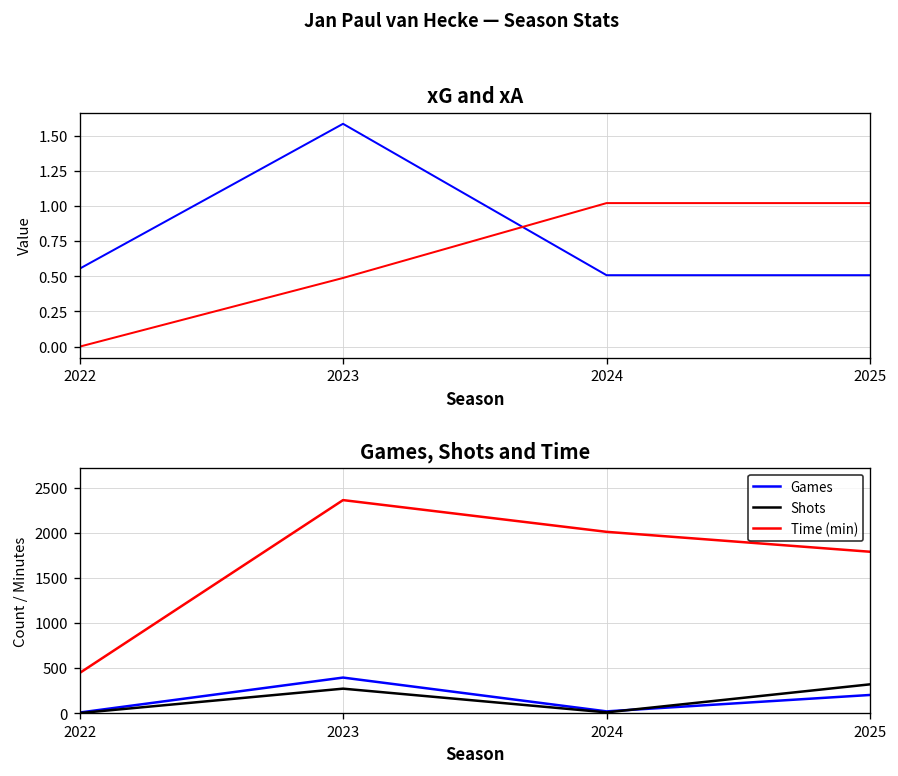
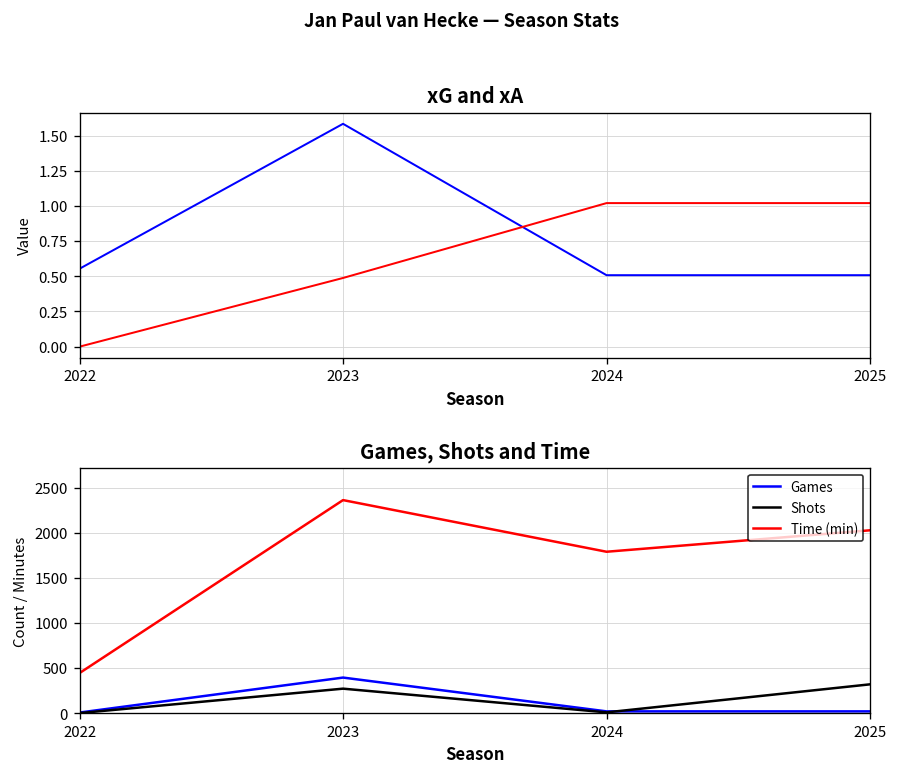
Games, Shots and Time, Time (min), 2024: 2000 -> 1800
Games, Shots and Time, Games, 2025: 200 -> 0
Games, Shots and Time, Time (min), 2025: 1800 -> 2000
